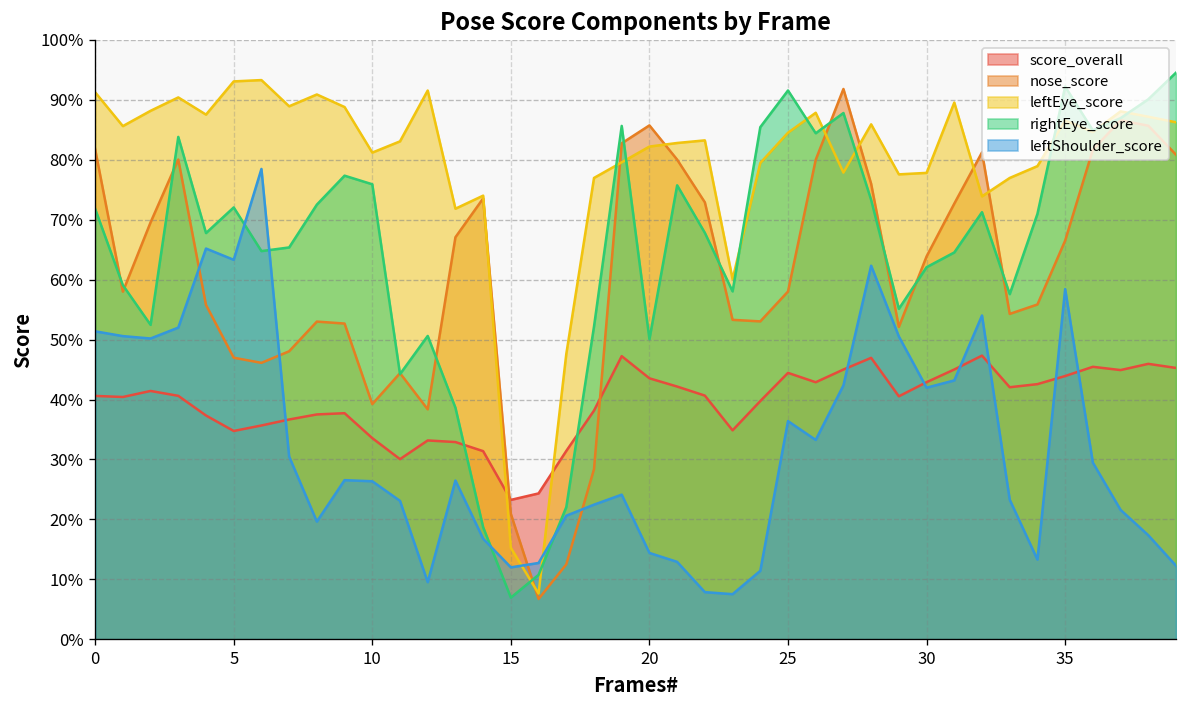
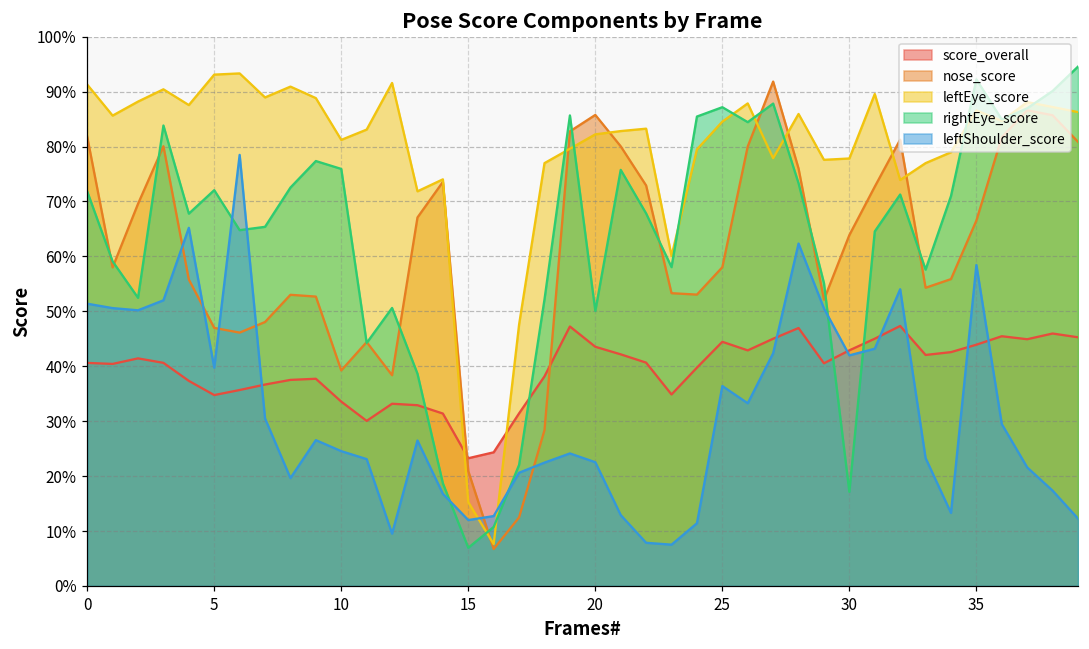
leftShoulder_score, 5: 63% -> 40%
leftShoulder_score, 10: 26% -> 25%
leftShoulder_score, 20: 14% -> 23%
rightEye_score, 25: 92% -> 87%
rightEye_score, 30: 62% -> 17%
